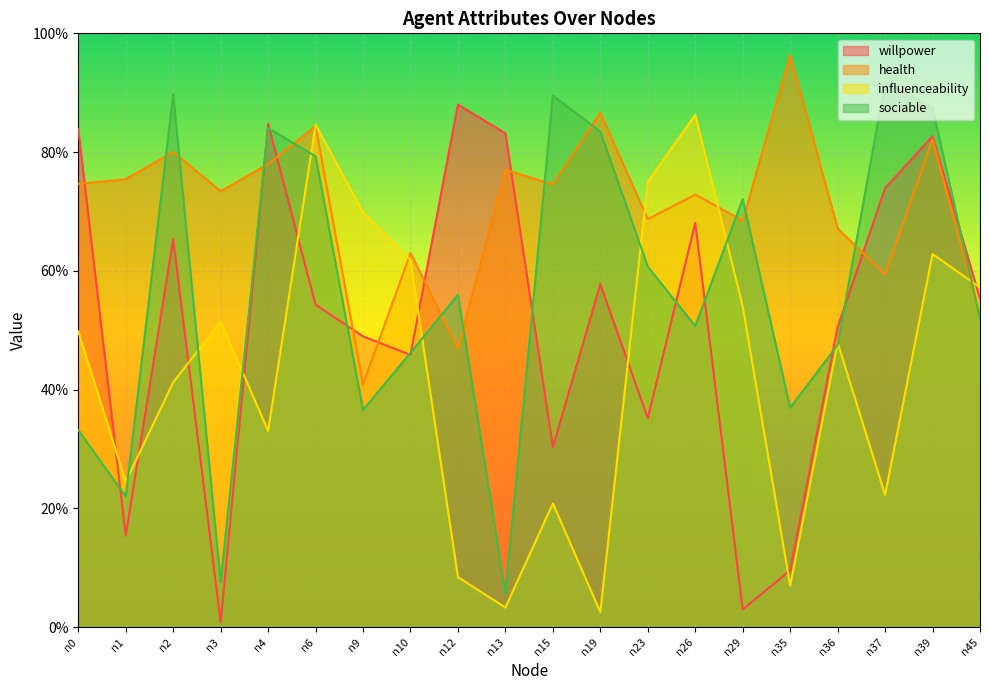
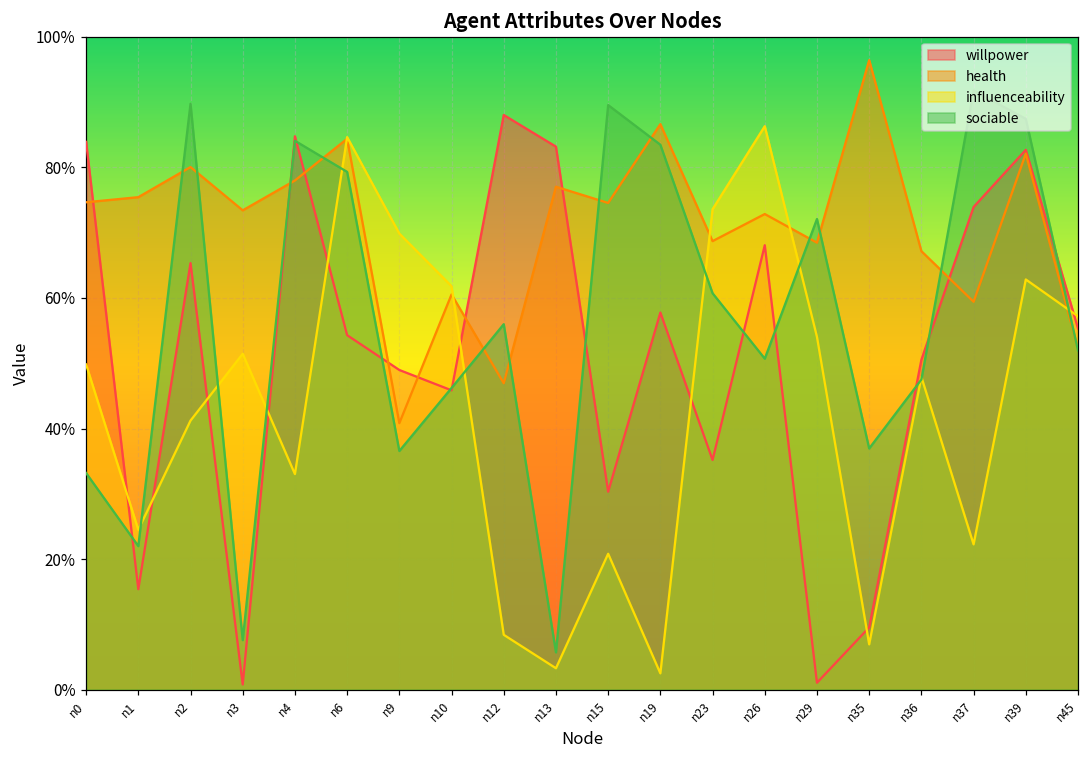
health, n10: 63% -> 61%
influenceability, n23: 75% -> 74%
willpower, n29: 3% -> 1%
